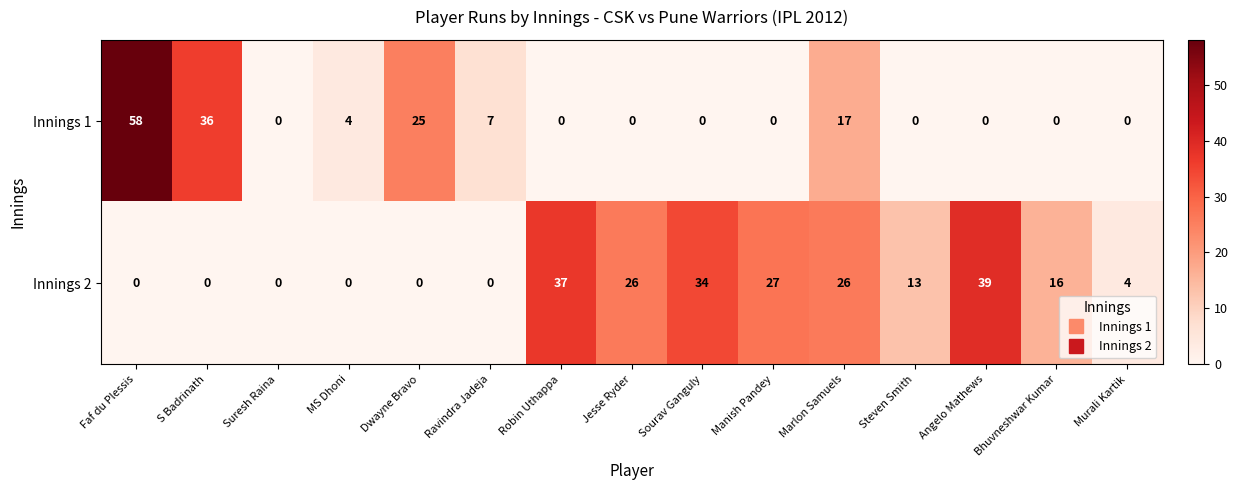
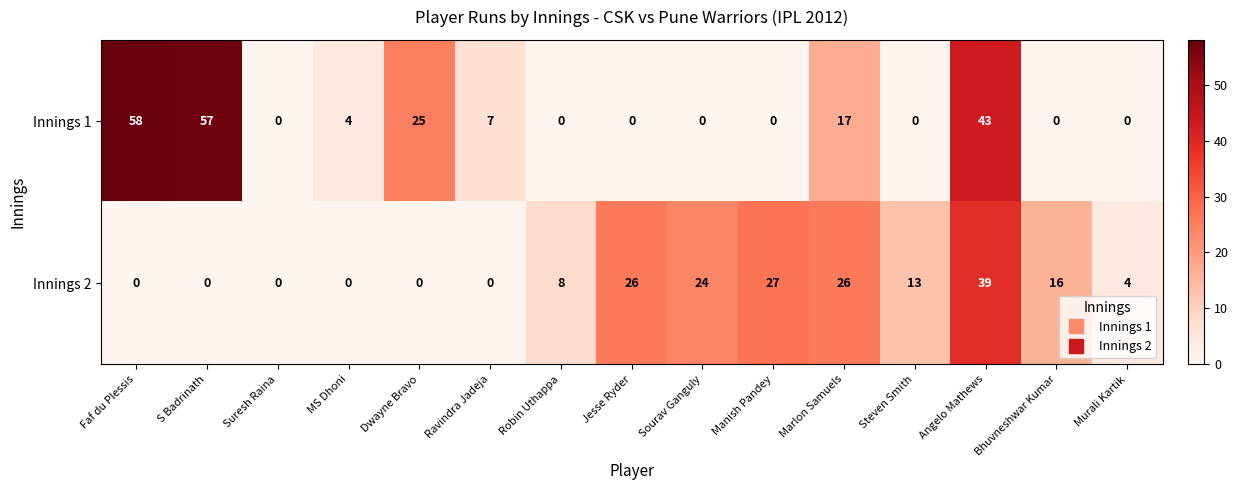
Innings 1, S Badrinath: 36 -> 57
Innings 1, Angelo Mathews: 0 -> 43
Innings 2, Robin Uthappa: 37 -> 8
Innings 2, Sourav Ganguly: 34 -> 24
